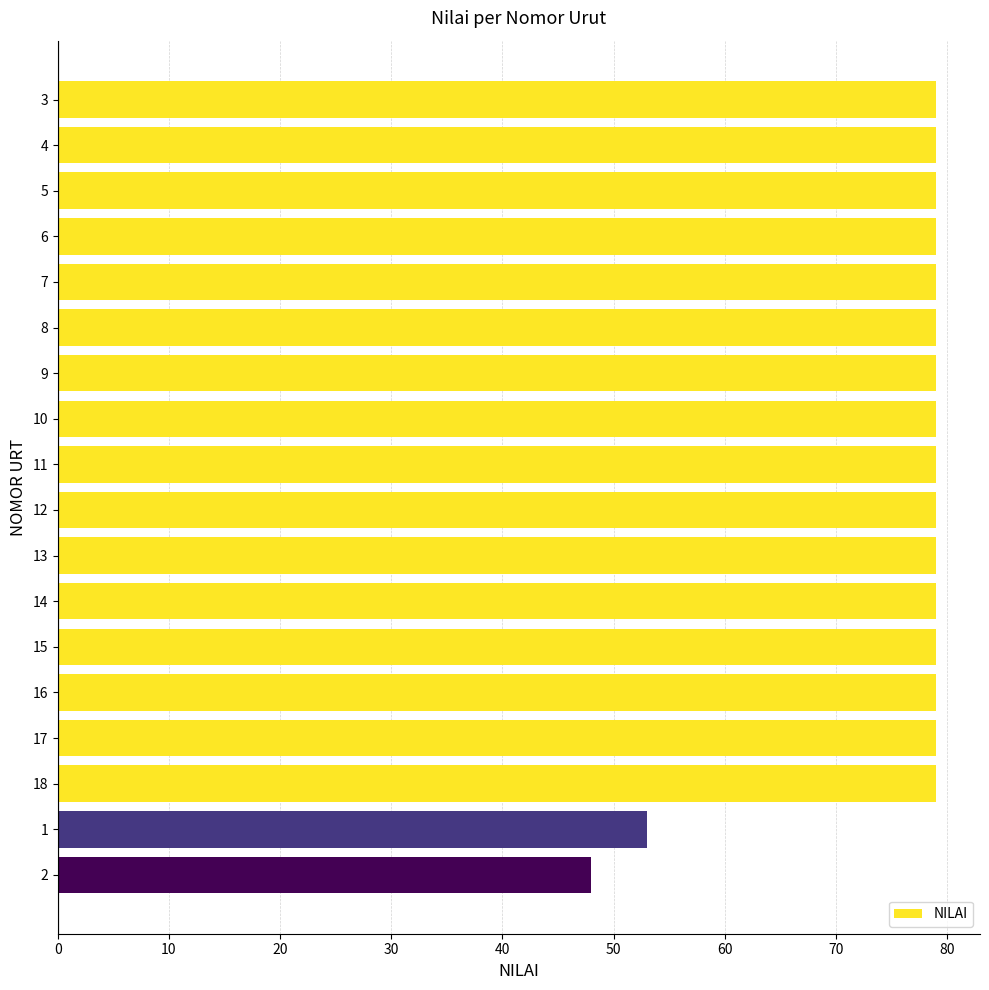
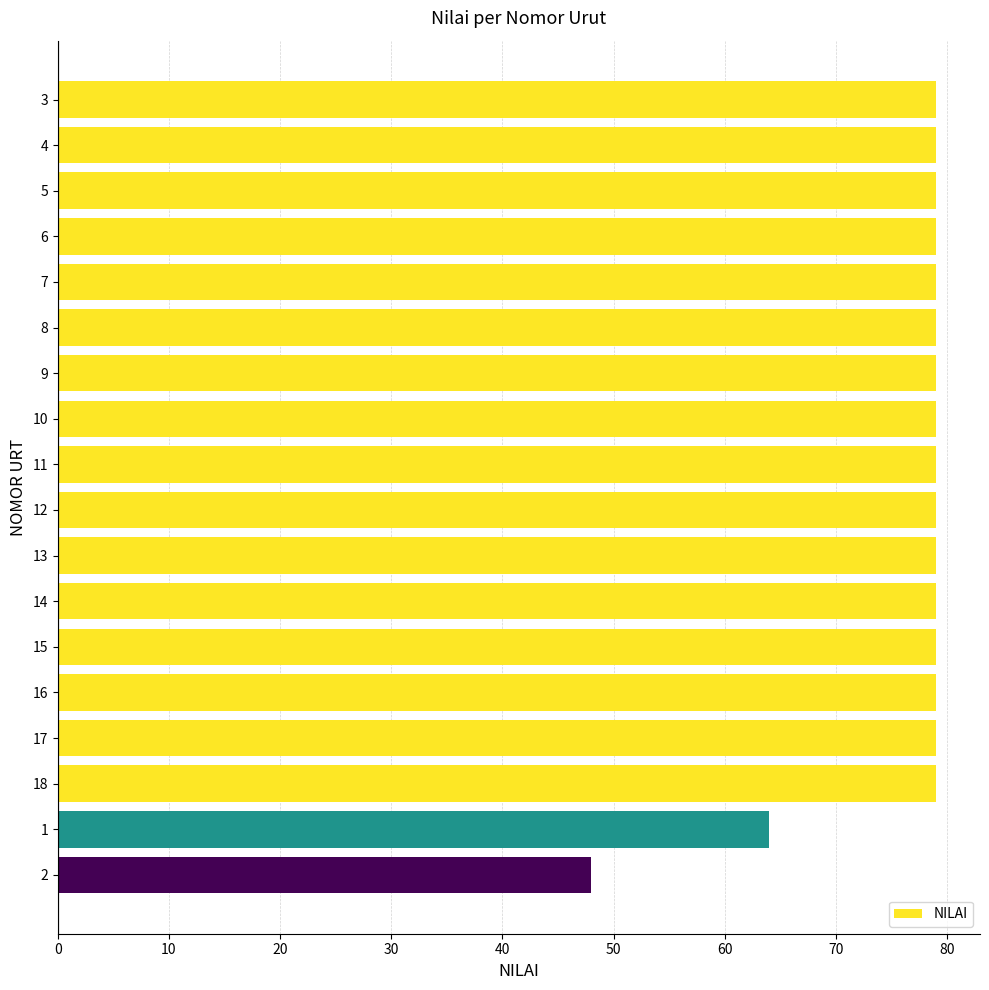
1: 53 -> 64
